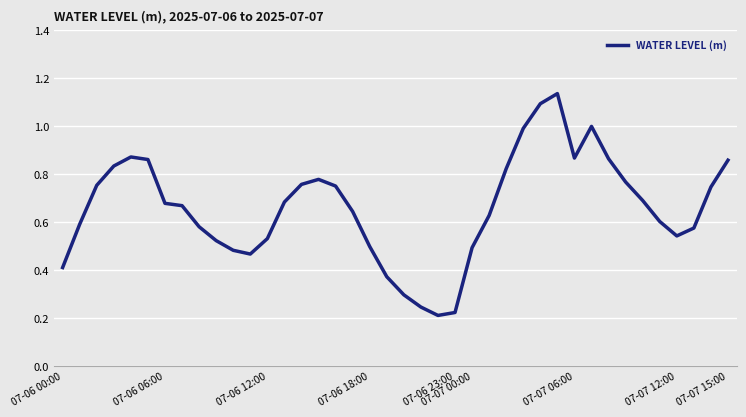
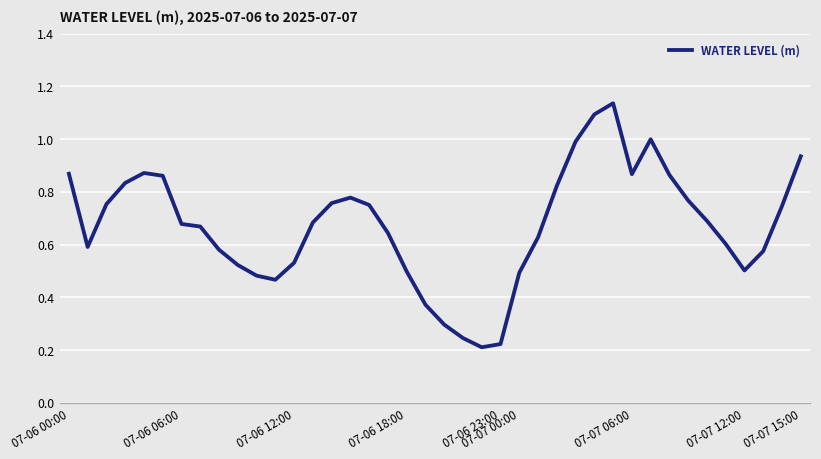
07-06 00:00: 0.41 -> 0.87
07-07 12:00: 0.54 -> 0.50
07-07 15:00: 0.86 -> 0.93
